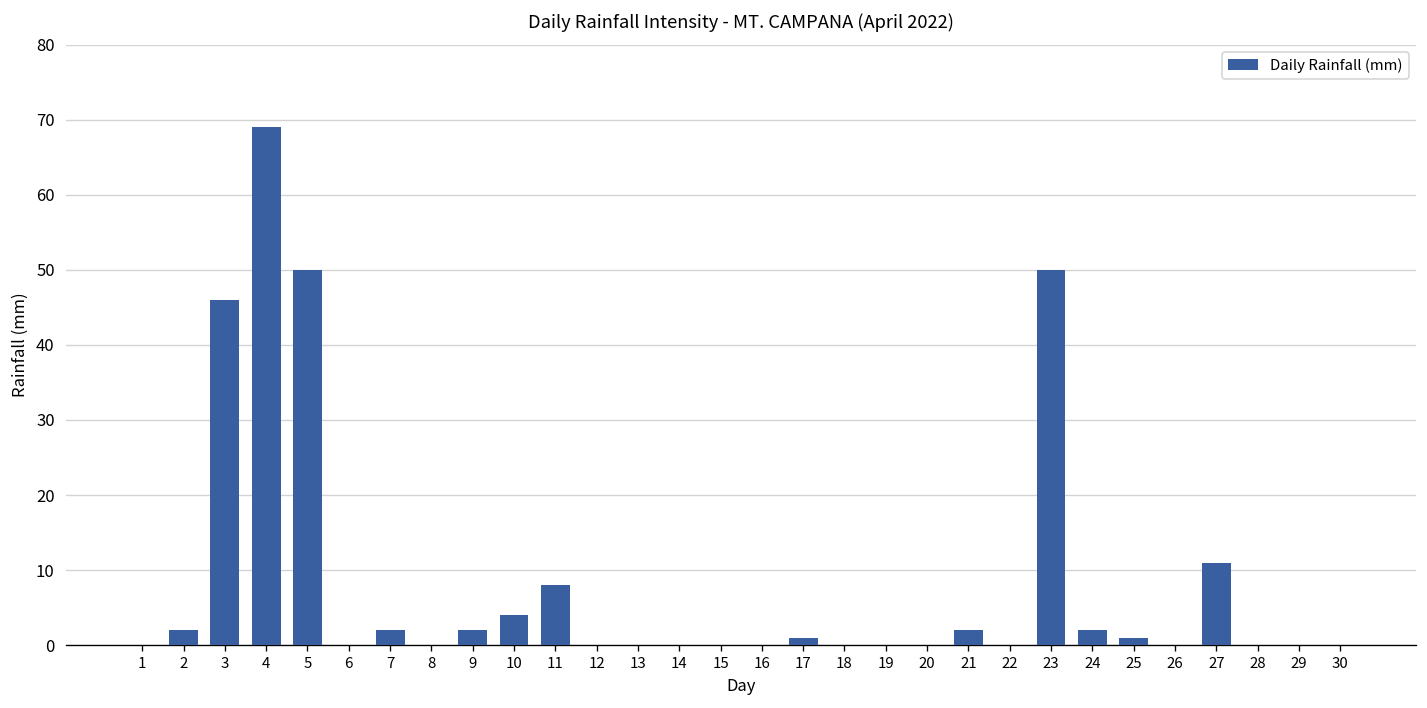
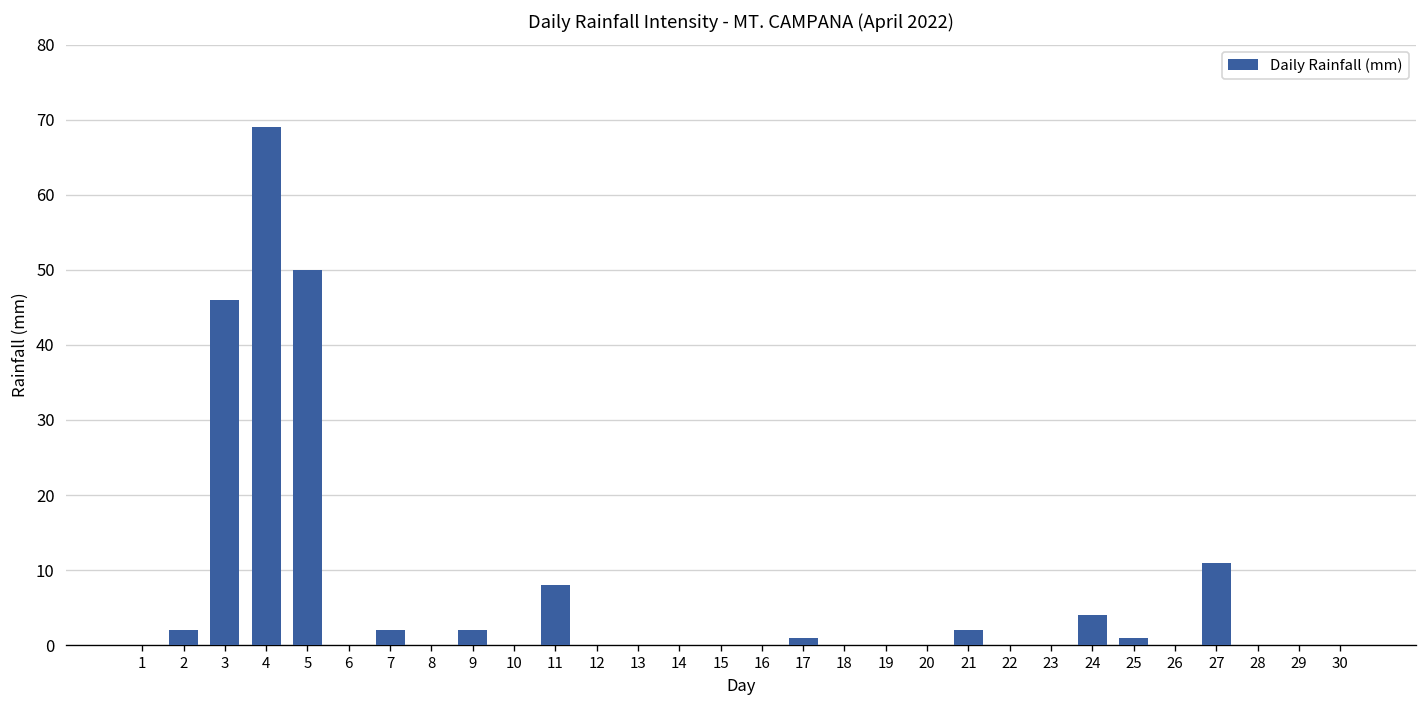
10: 4 -> 0
23: 50 -> 0
24: 2 -> 4
